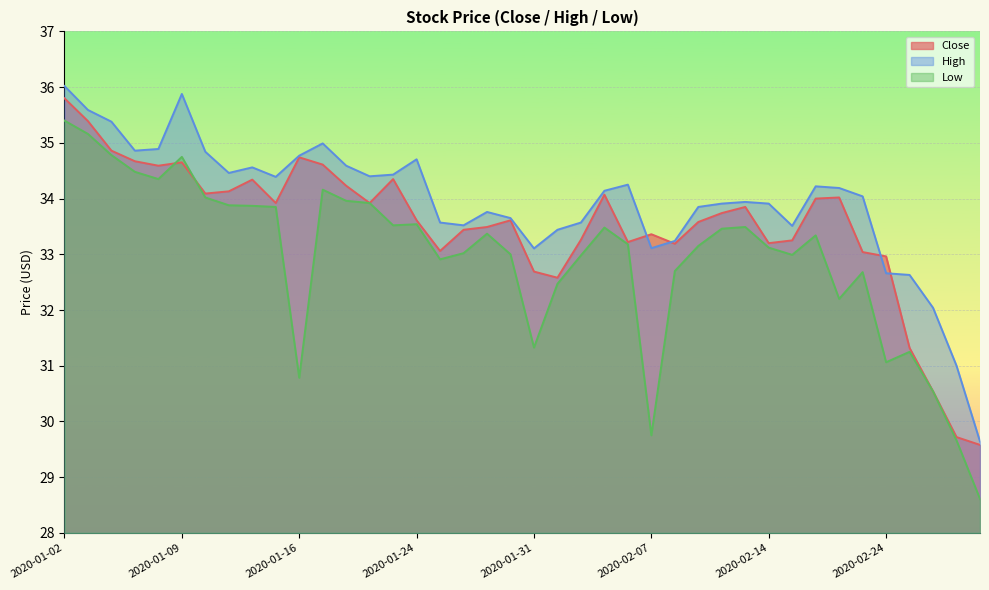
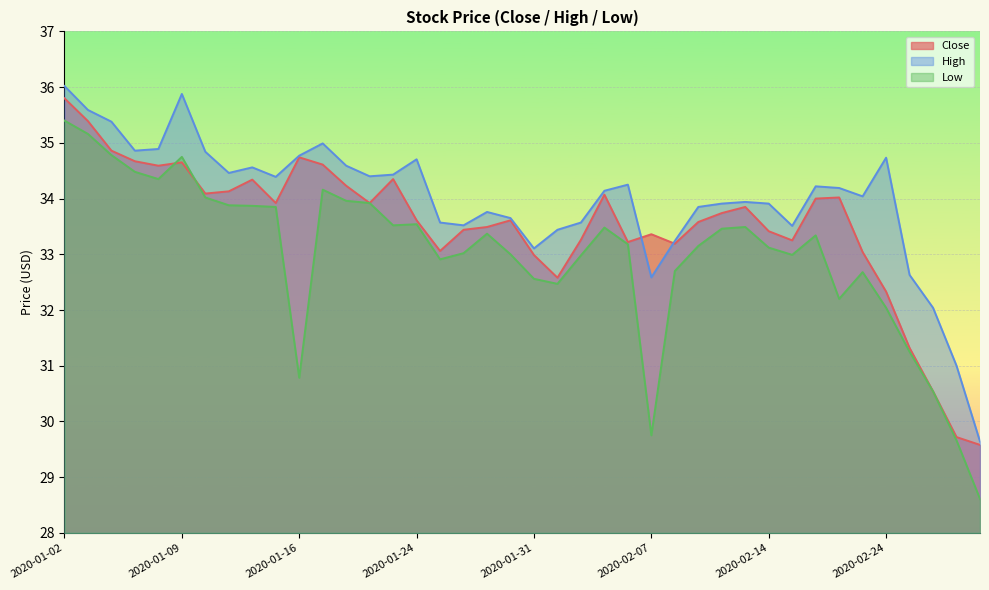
Close, 2020-01-31: 32.7 -> 33.0
Low, 2020-01-31: 31.3 -> 32.6
High, 2020-02-07: 33.1 -> 32.6
Close, 2020-02-14: 33.2 -> 33.4
Close, 2020-02-24: 33.0 -> 32.3
High, 2020-02-24: 32.7 -> 34.7
Low, 2020-02-24: 31.1 -> 32.0
